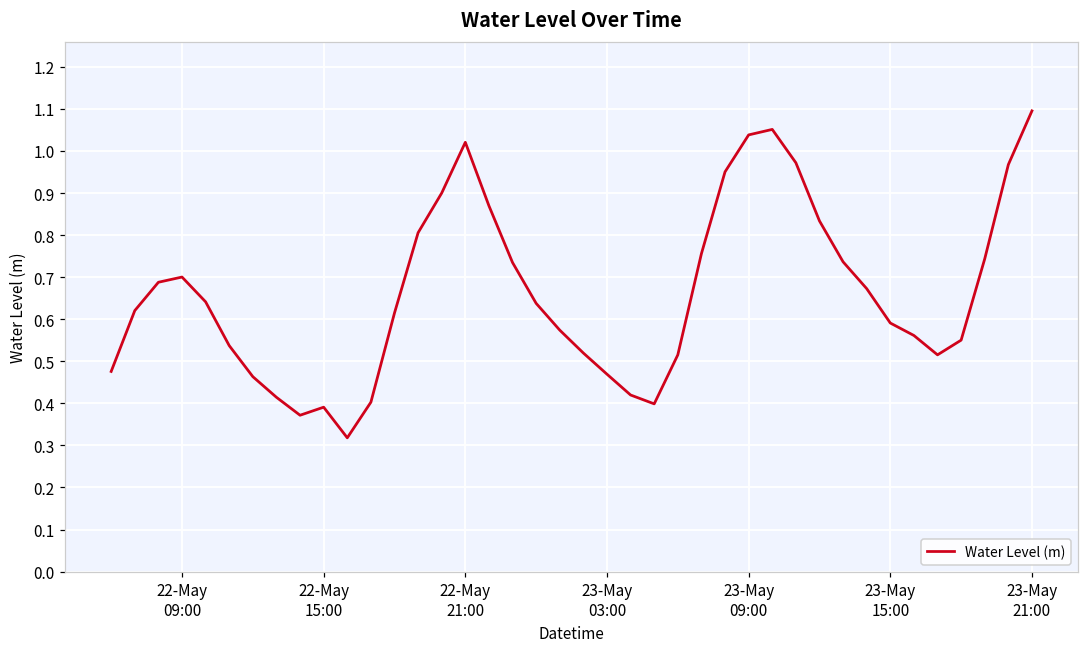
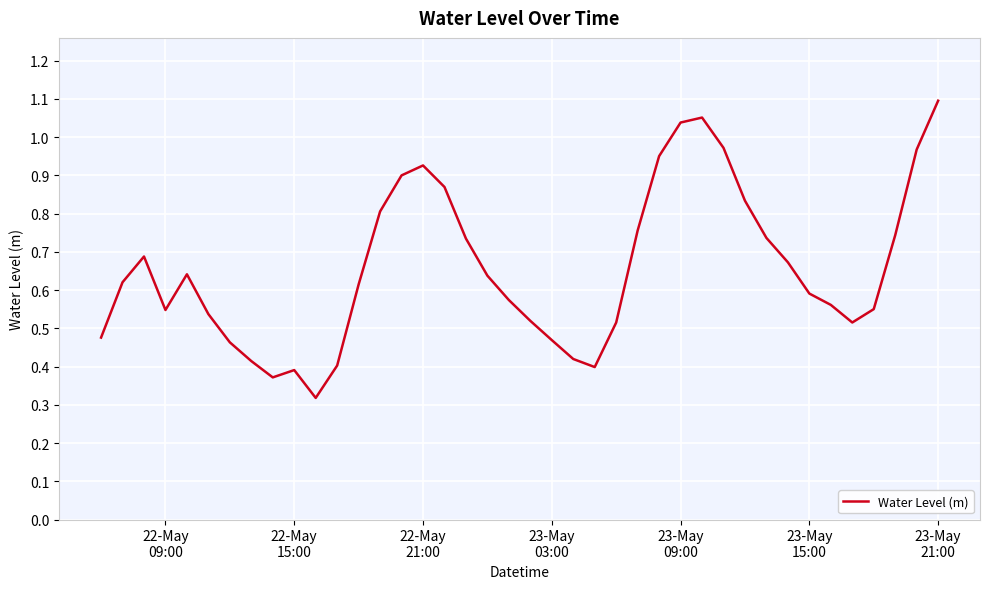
22-May 09:00: 0.70 -> 0.55
22-May 21:00: 1.02 -> 0.93
